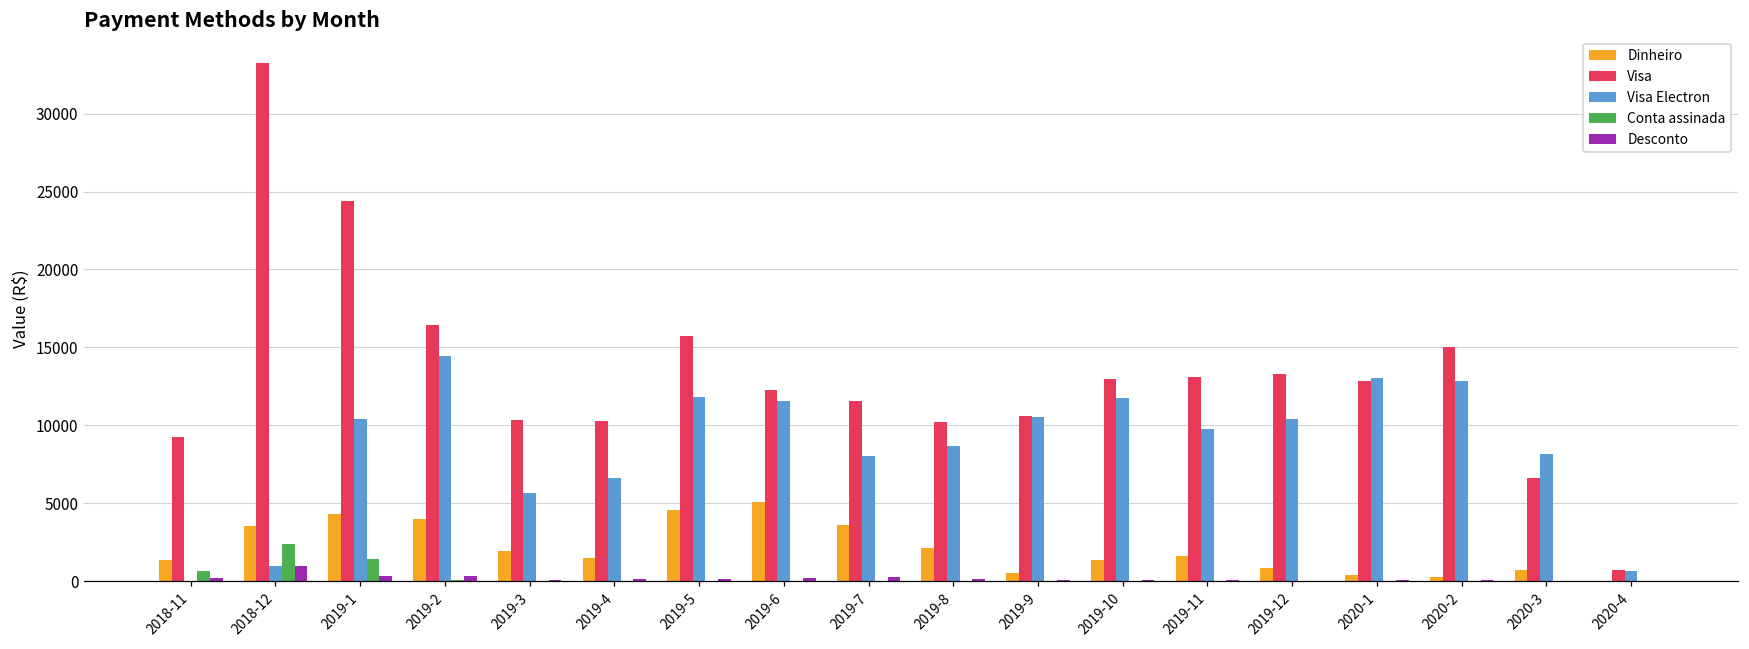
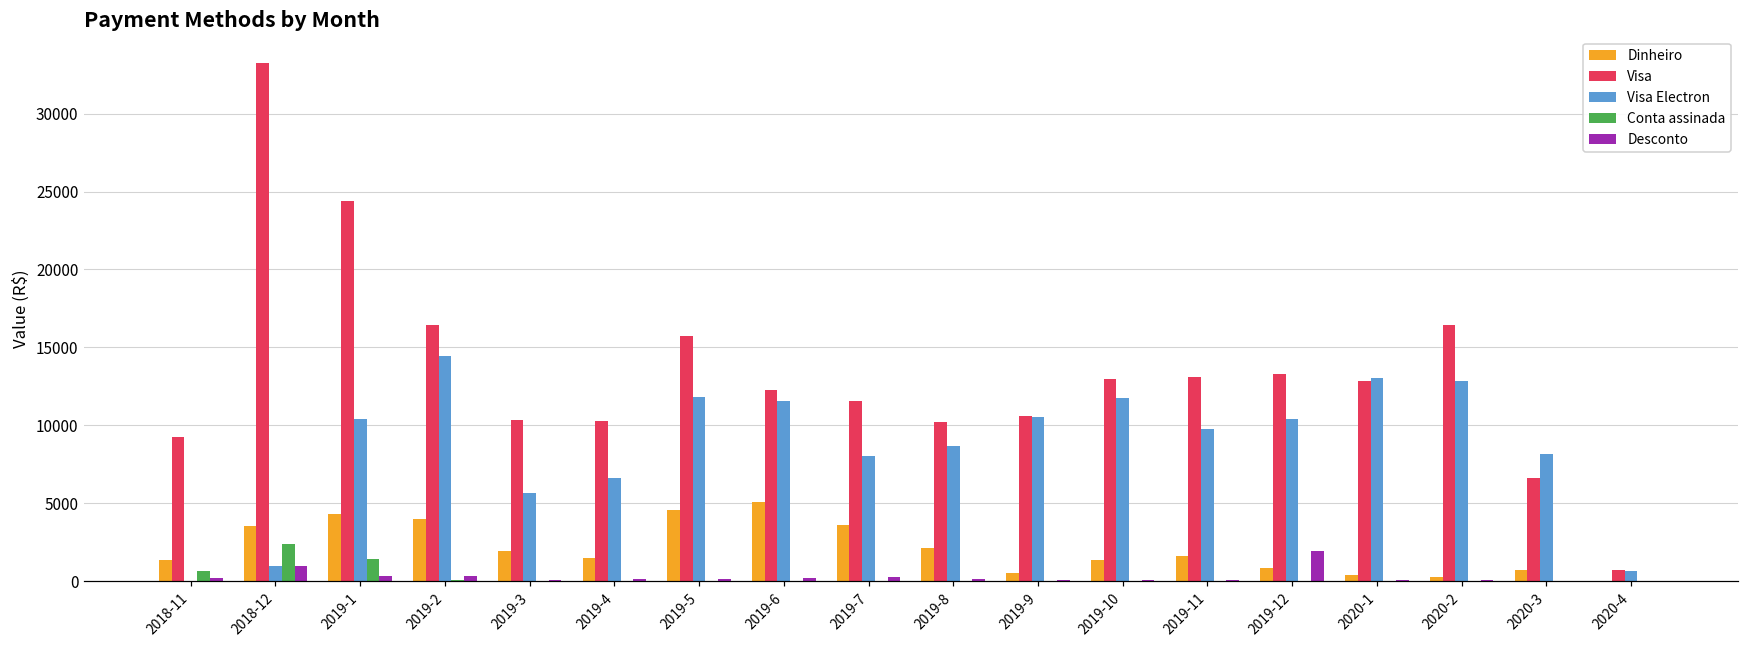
Desconto, 2019-12: 0 -> 2000
Visa, 2020-2: 15000 -> 16400
